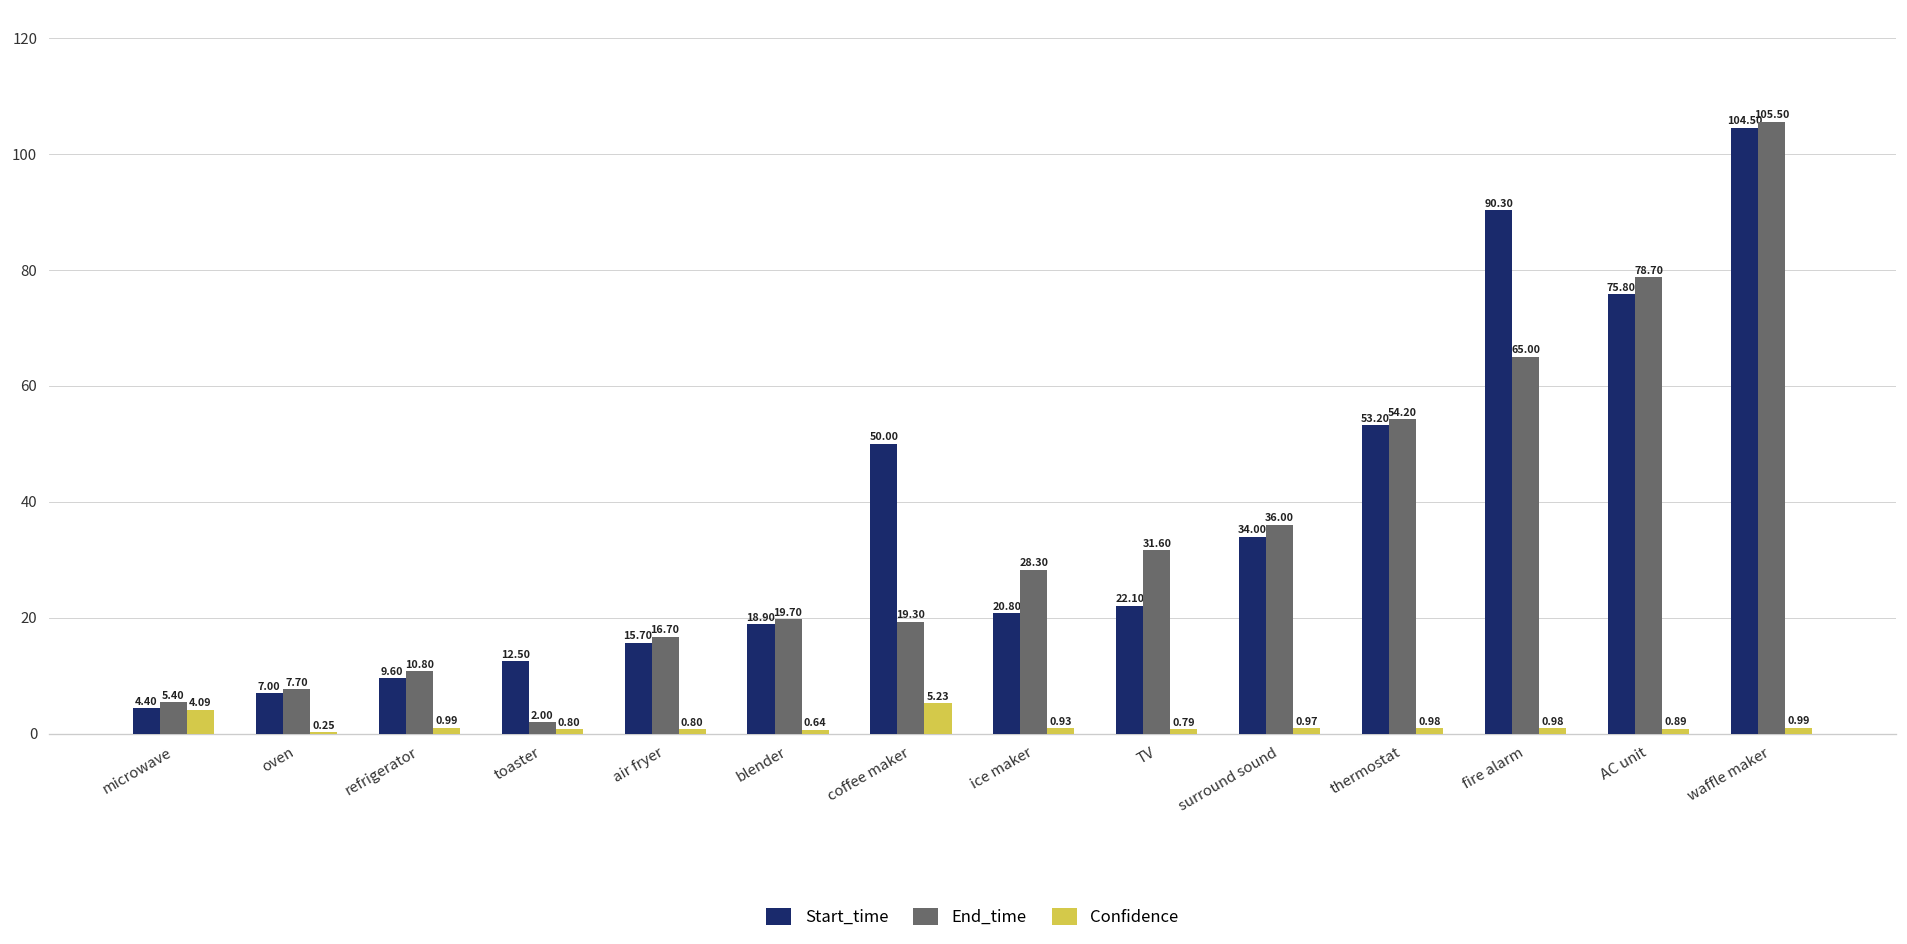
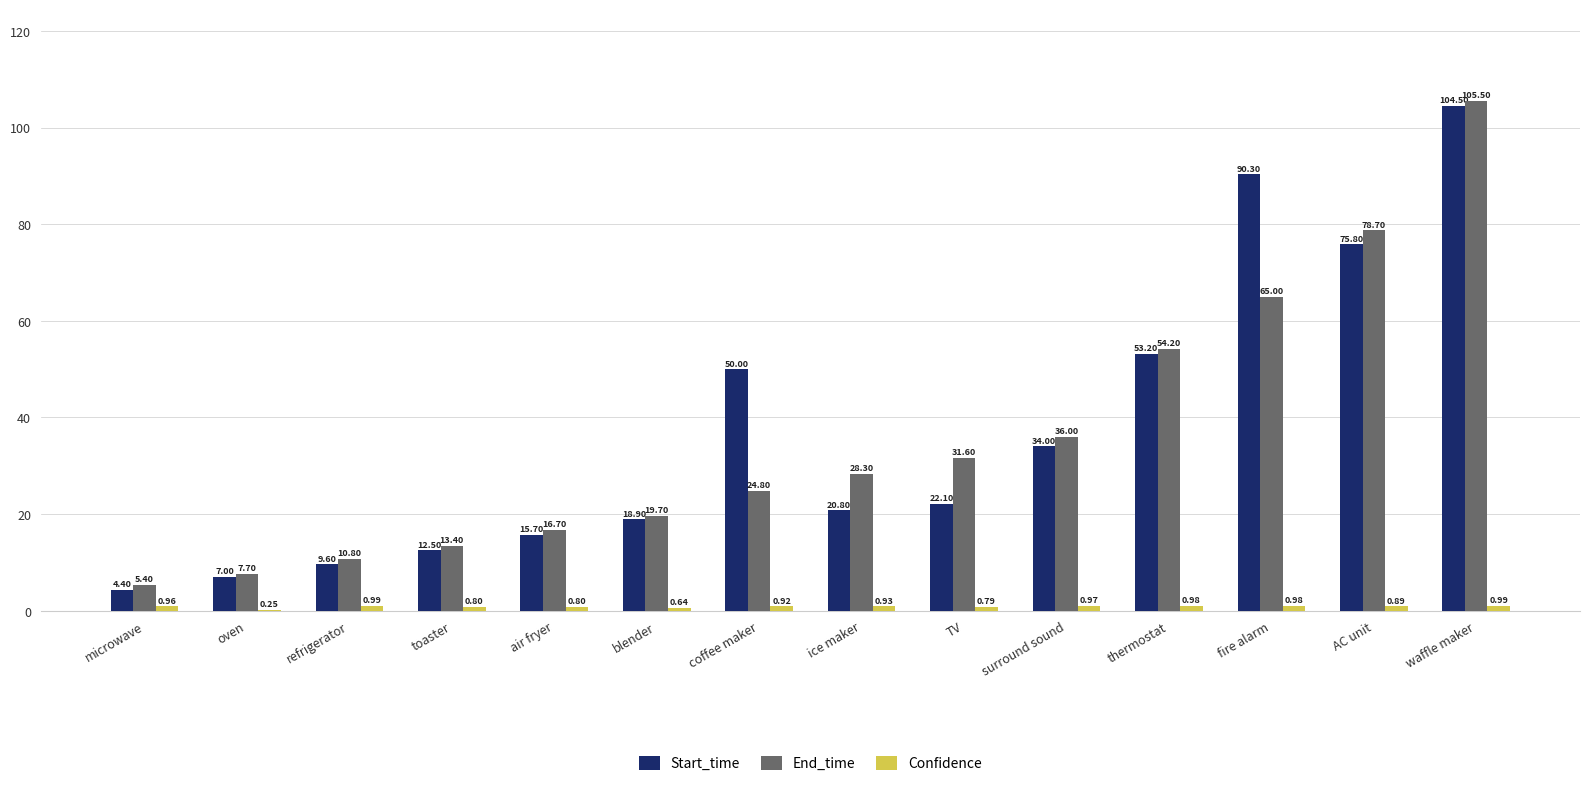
Confidence, microwave: 4.09 -> 0.96
End_time, toaster: 2.00 -> 13.40
End_time, coffee maker: 19.30 -> 24.80
Confidence, coffee maker: 5.23 -> 0.92
